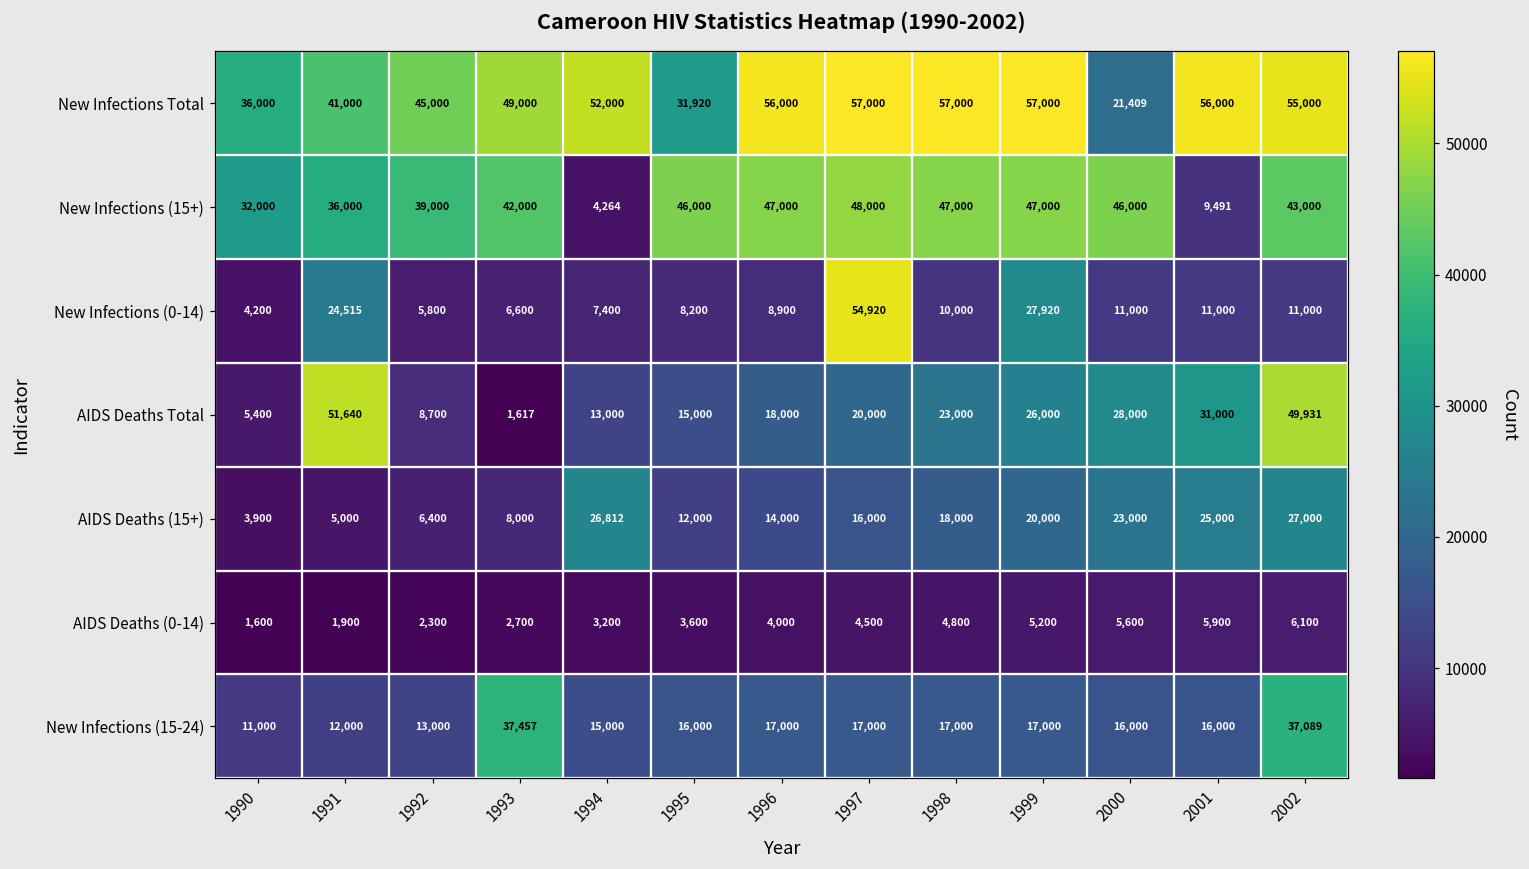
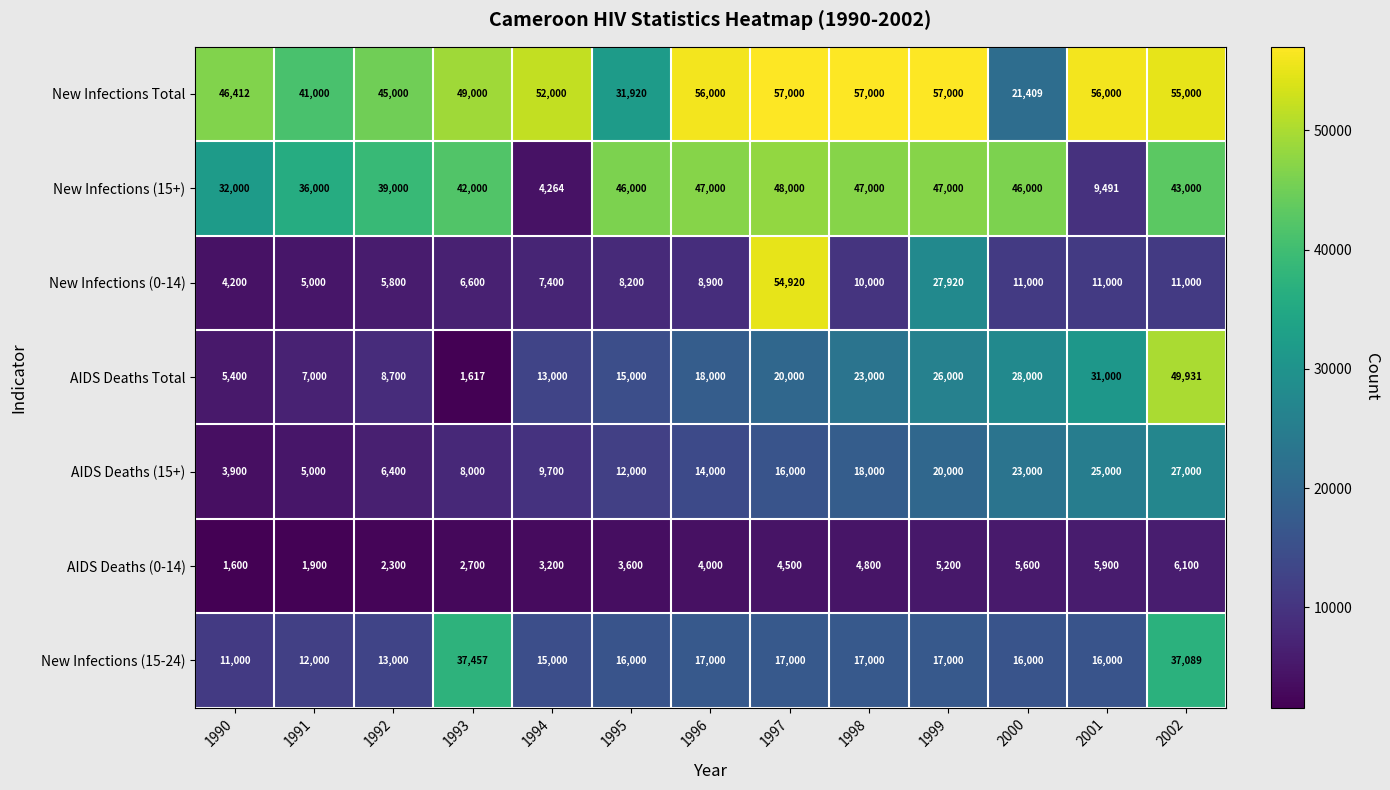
New Infections Total, 1990: 36,000 -> 46,412
New Infections (0-14), 1991: 24,515 -> 5,000
AIDS Deaths Total, 1991: 51,640 -> 7,000
AIDS Deaths (15+), 1994: 26,812 -> 9,700
